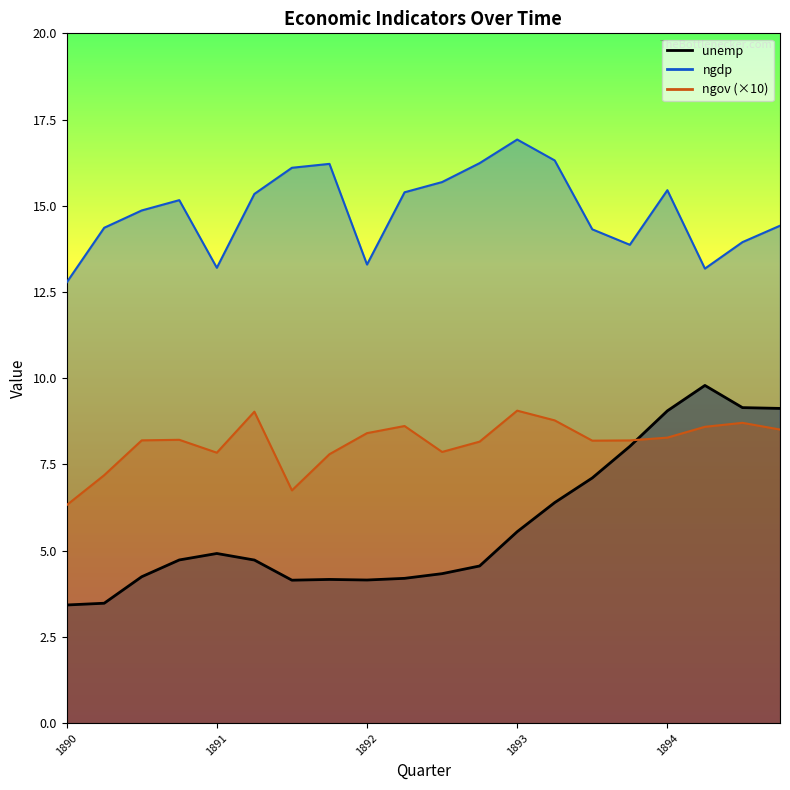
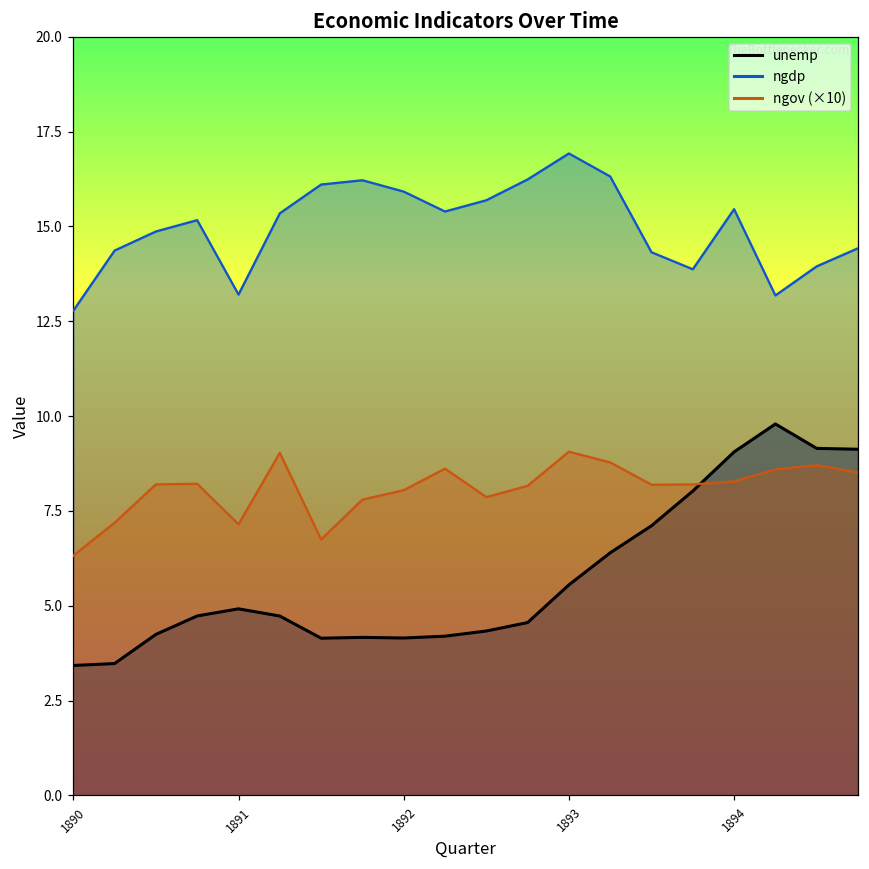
ngov (×10), 1891: 7.8 -> 7.1
ngdp, 1892: 13.3 -> 15.9
ngov (×10), 1892: 8.4 -> 8.0
